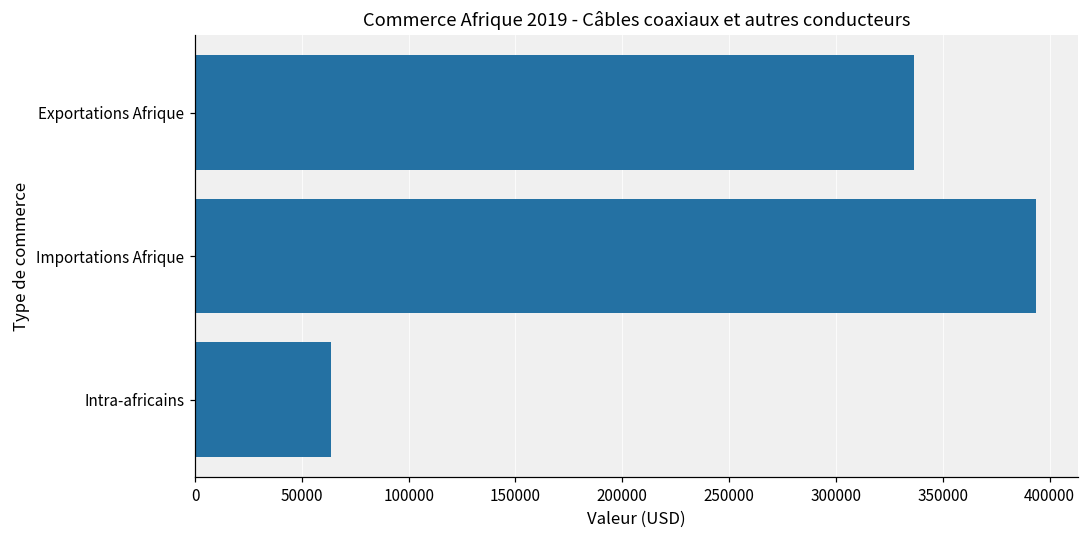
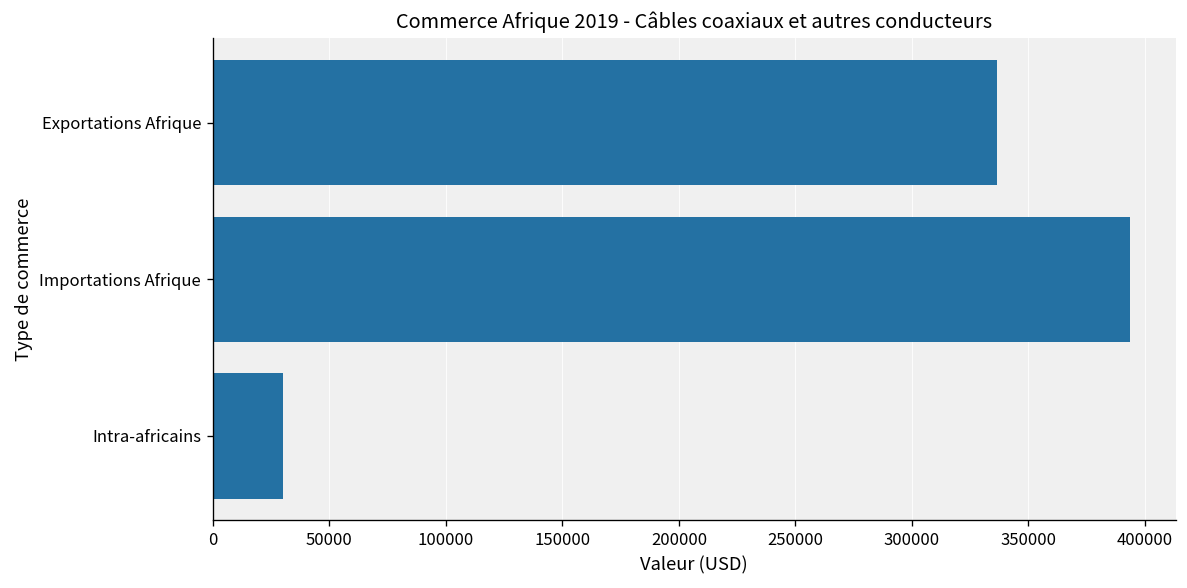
Intra-africains: 64000 -> 30000
